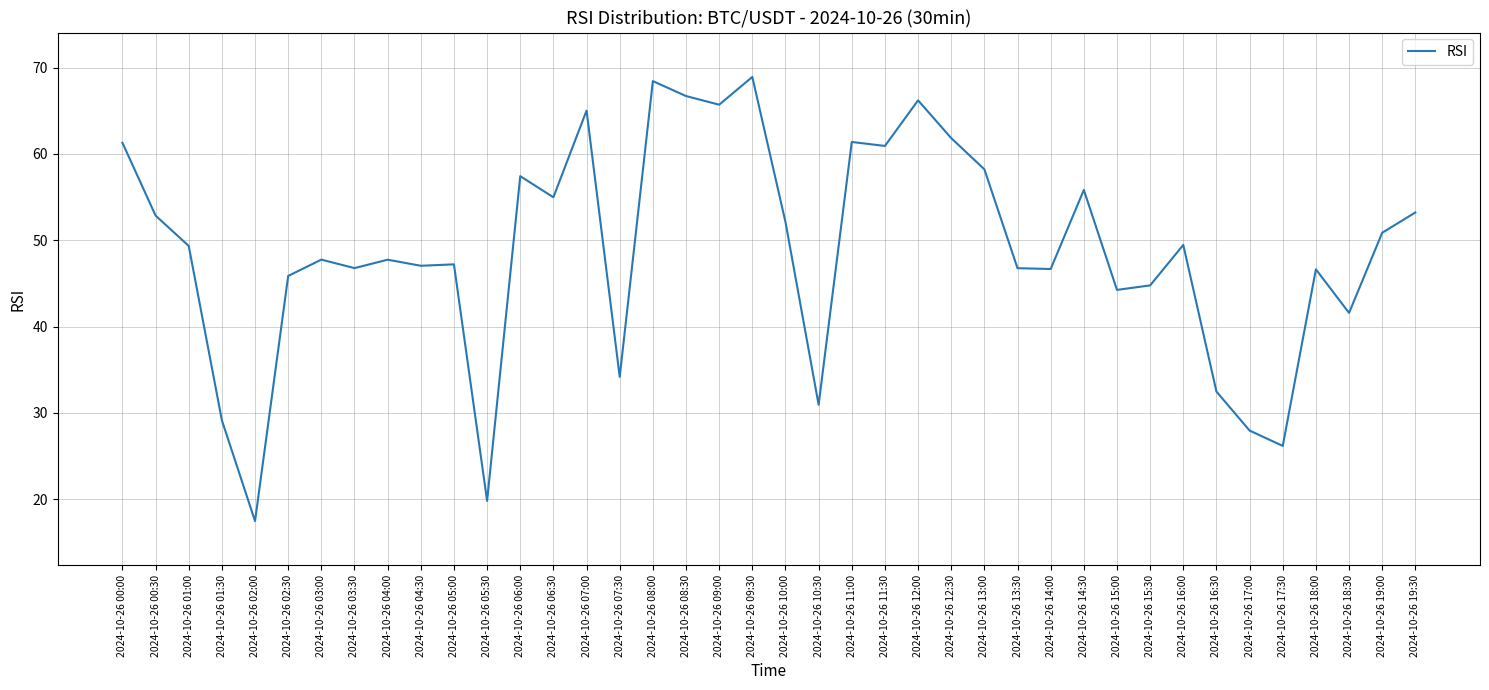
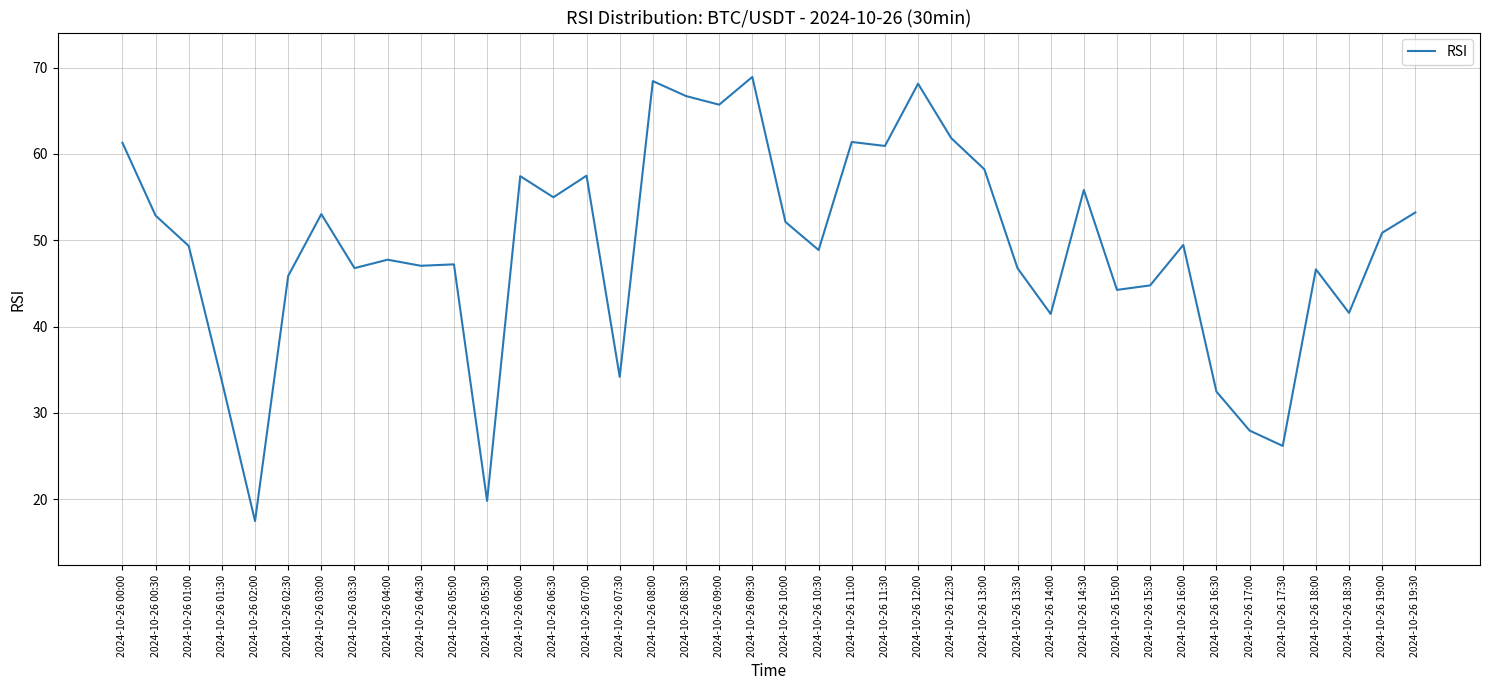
2024-10-26 01:30: 29 -> 34
2024-10-26 03:00: 48 -> 53
2024-10-26 07:00: 65 -> 57
2024-10-26 10:30: 31 -> 49
2024-10-26 12:00: 66 -> 68
2024-10-26 14:00: 47 -> 41
